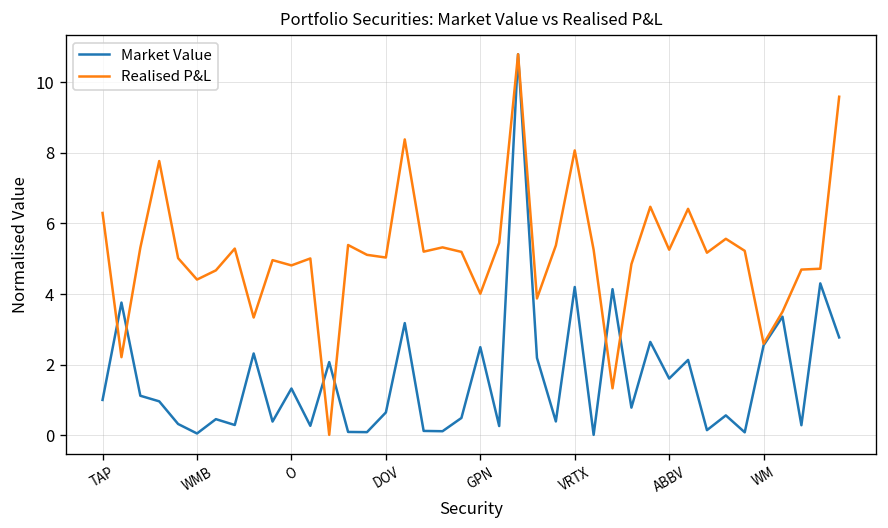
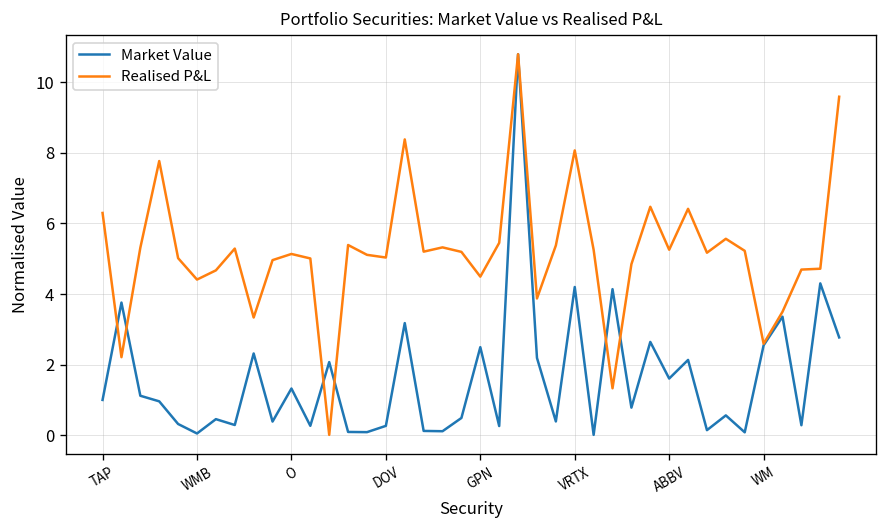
Realised P&L, O: 4.8 -> 5.1
Market Value, DOV: 0.6 -> 0.3
Realised P&L, GPN: 4.0 -> 4.5
